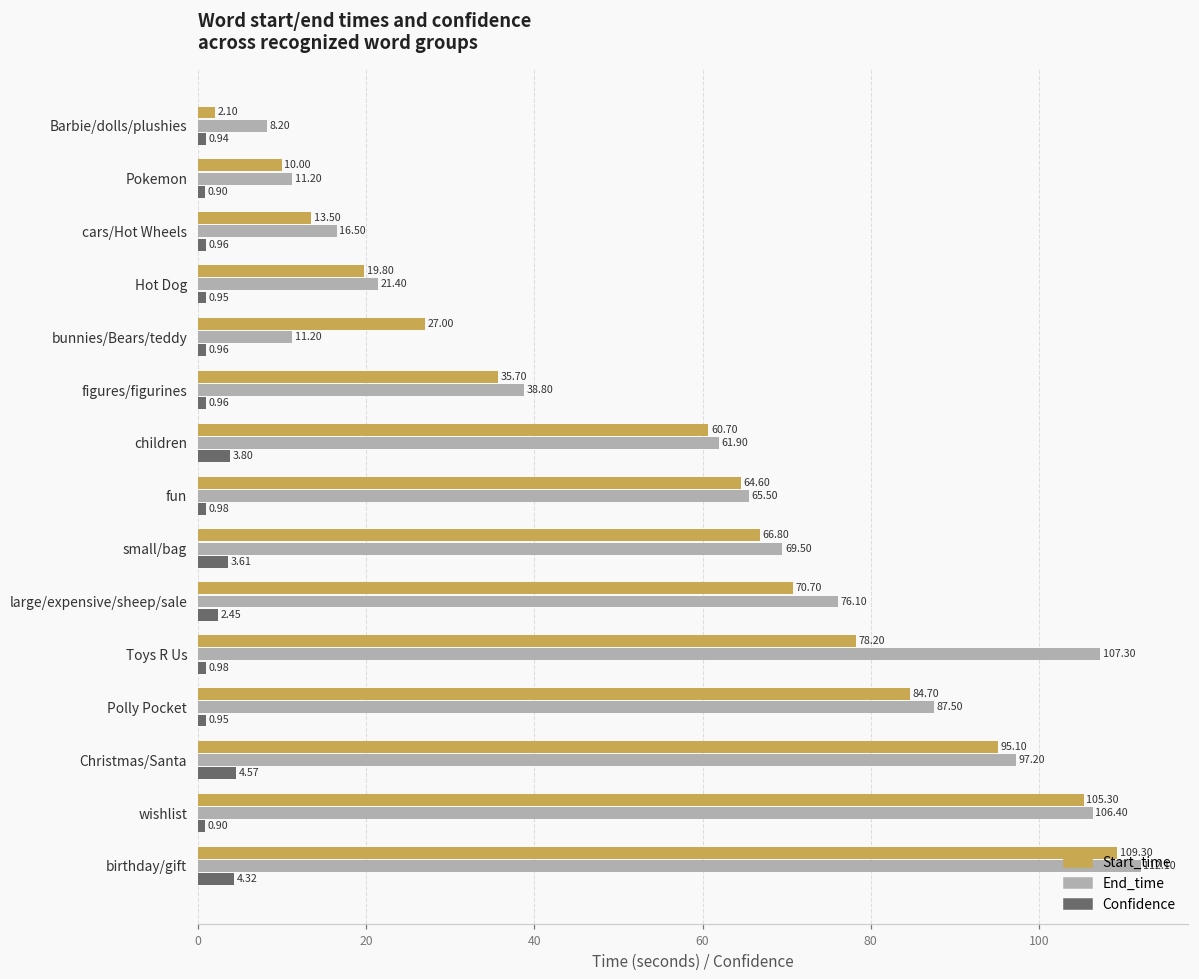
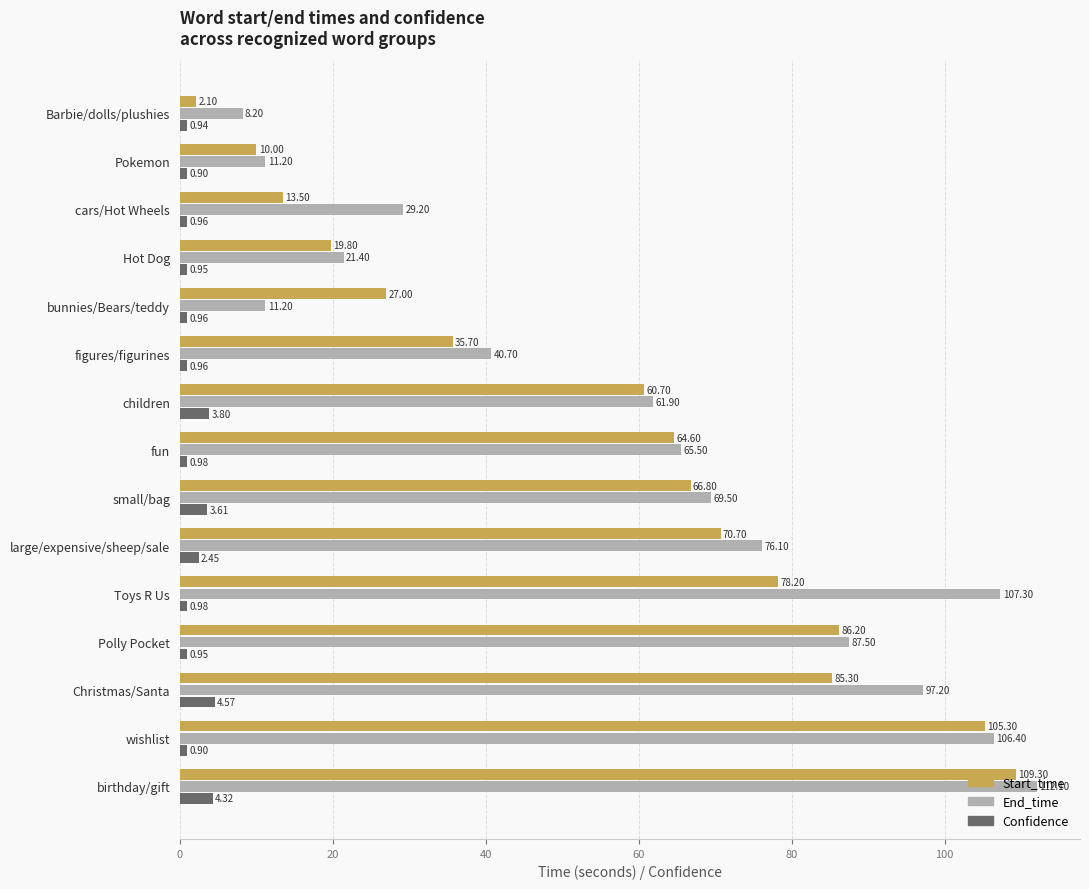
End_time, cars/Hot Wheels: 16.50 -> 29.20
End_time, figures/figurines: 38.80 -> 40.70
Start_time, Polly Pocket: 84.70 -> 86.20
Start_time, Christmas/Santa: 95.10 -> 85.30
